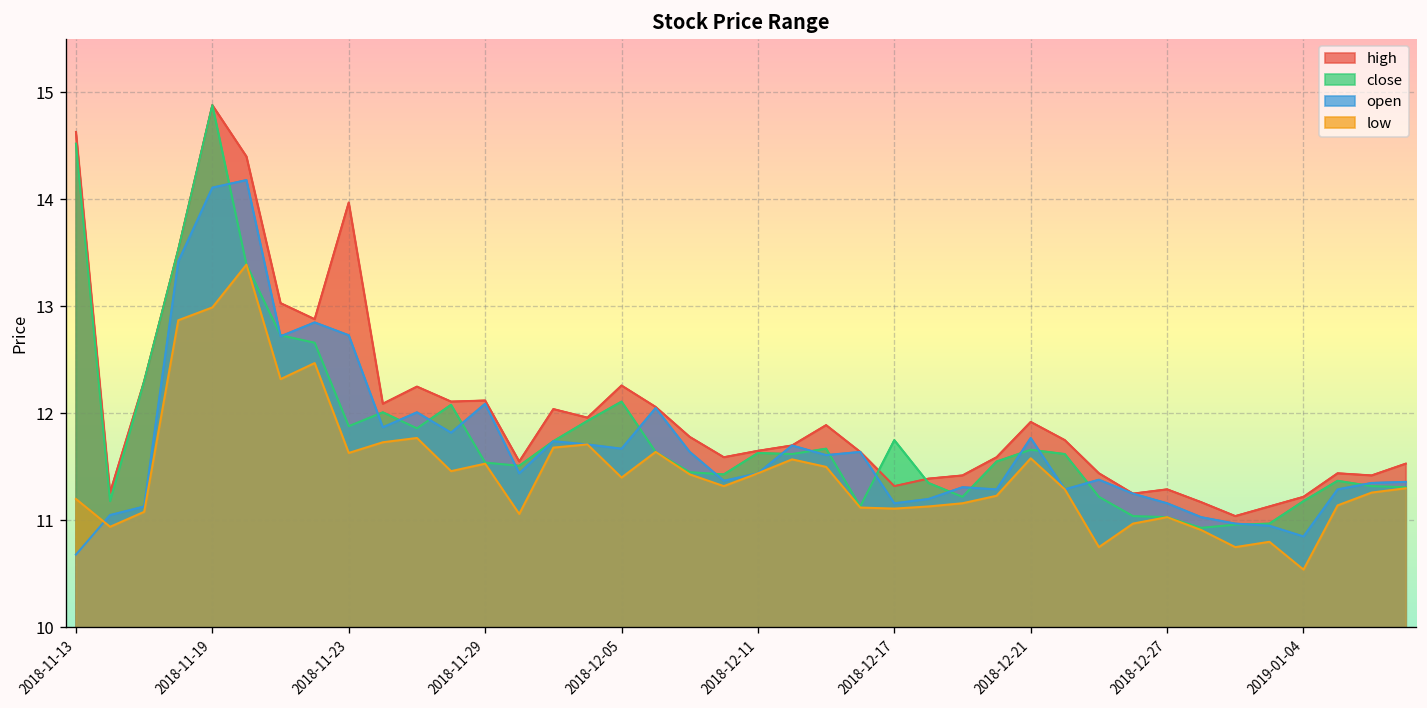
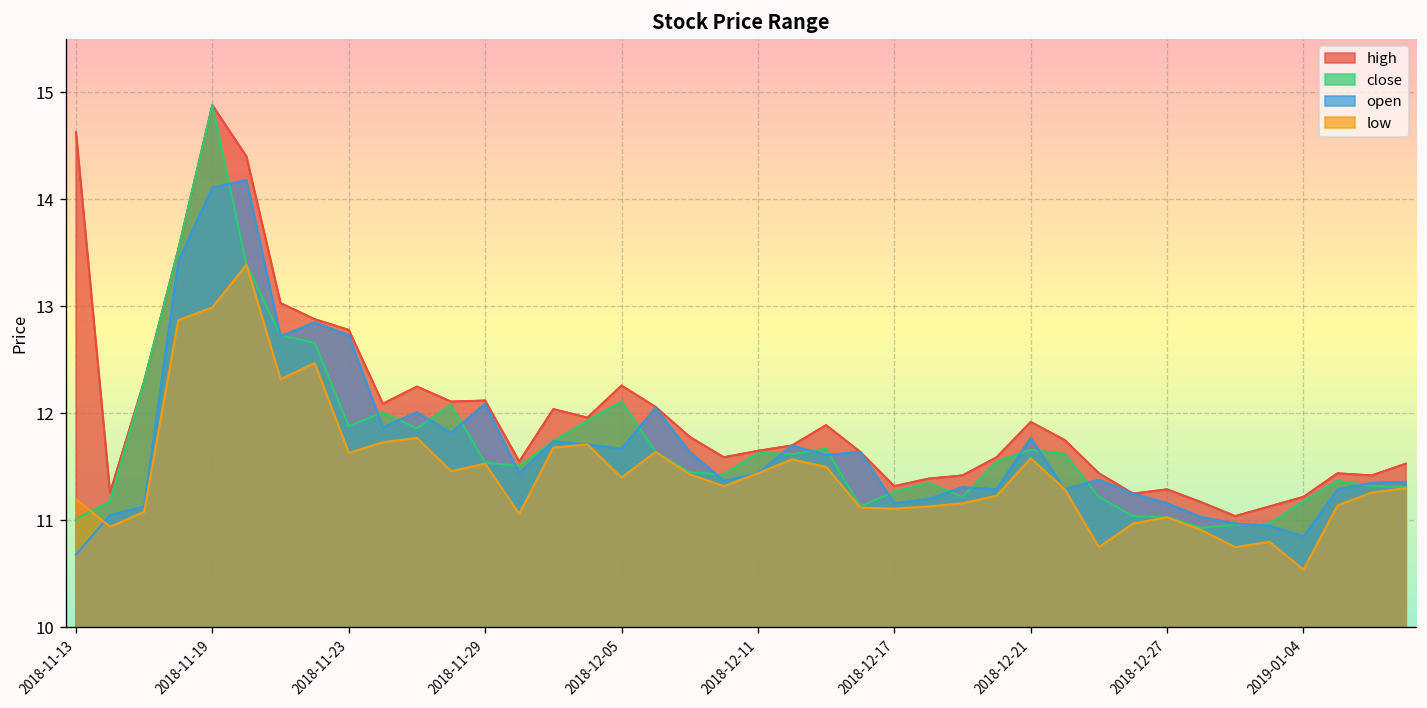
close, 2018-11-13: 14.5 -> 11.0
high, 2018-11-23: 14.0 -> 12.8
close, 2018-12-17: 11.8 -> 11.3
